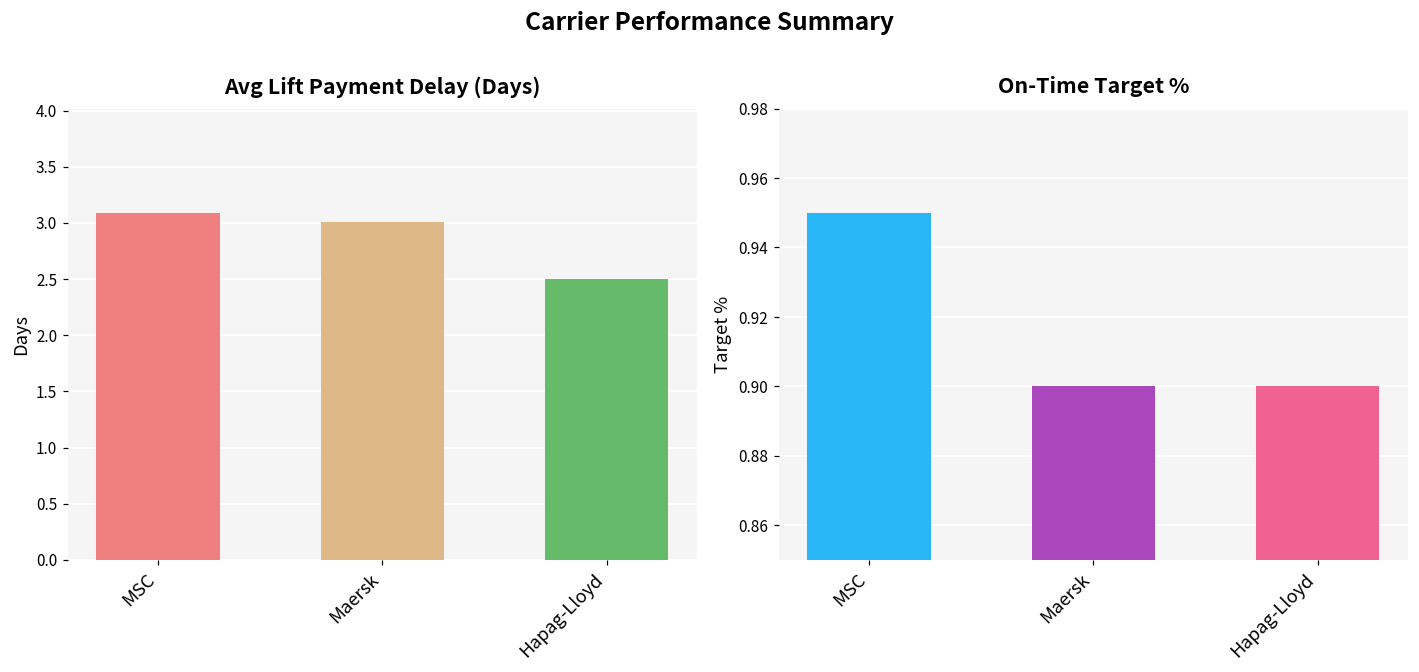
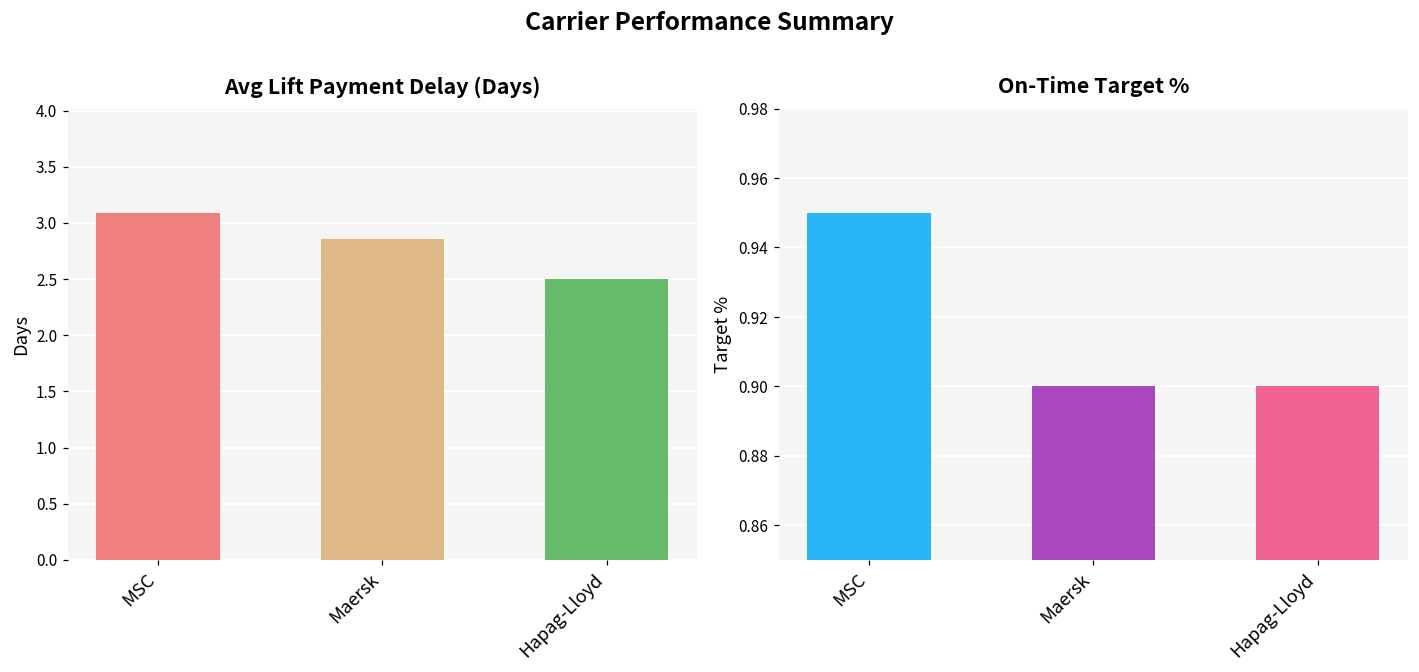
Avg Lift Payment Delay (Days), Maersk: 3.01 -> 2.86
